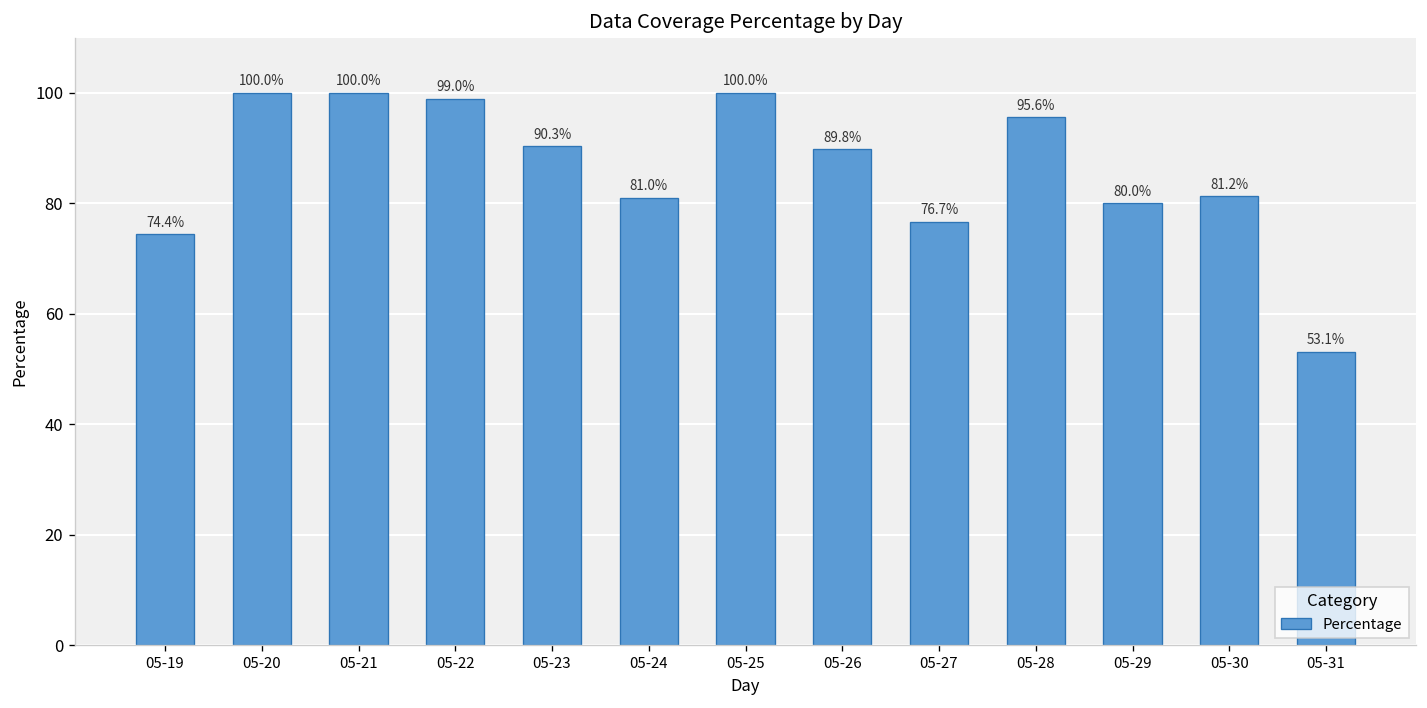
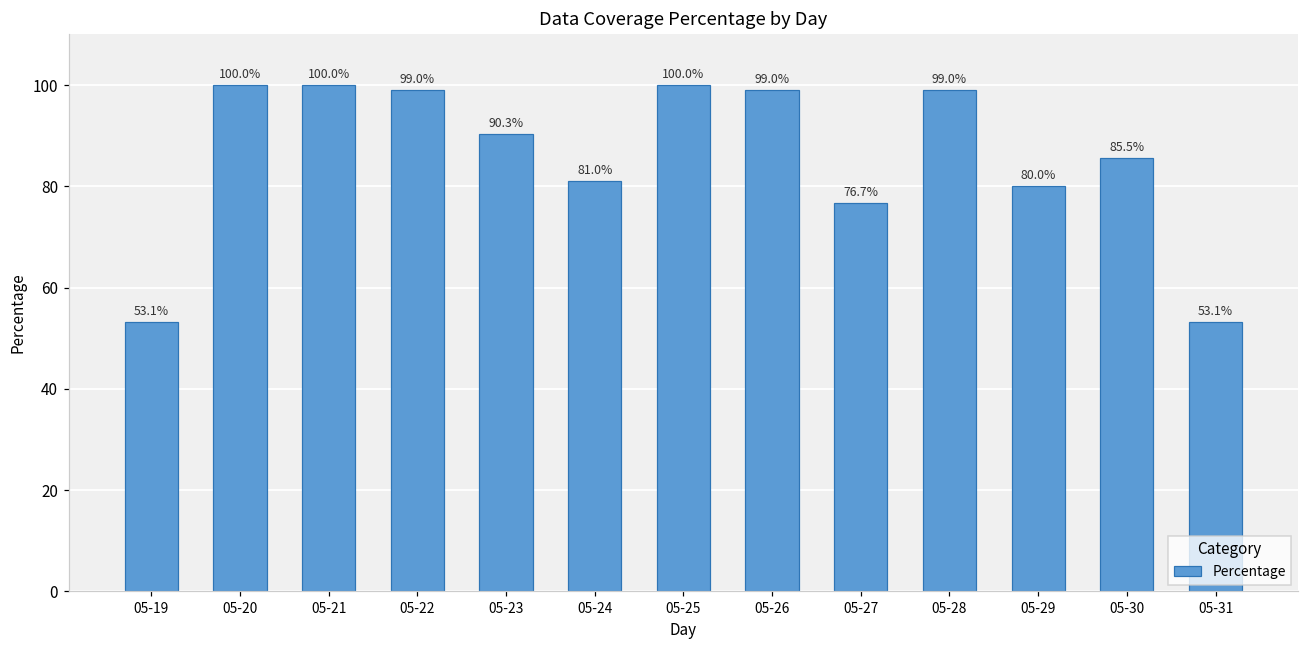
05-19: 74.4% -> 53.1%
05-26: 89.8% -> 99.0%
05-28: 95.6% -> 99.0%
05-30: 81.2% -> 85.5%
